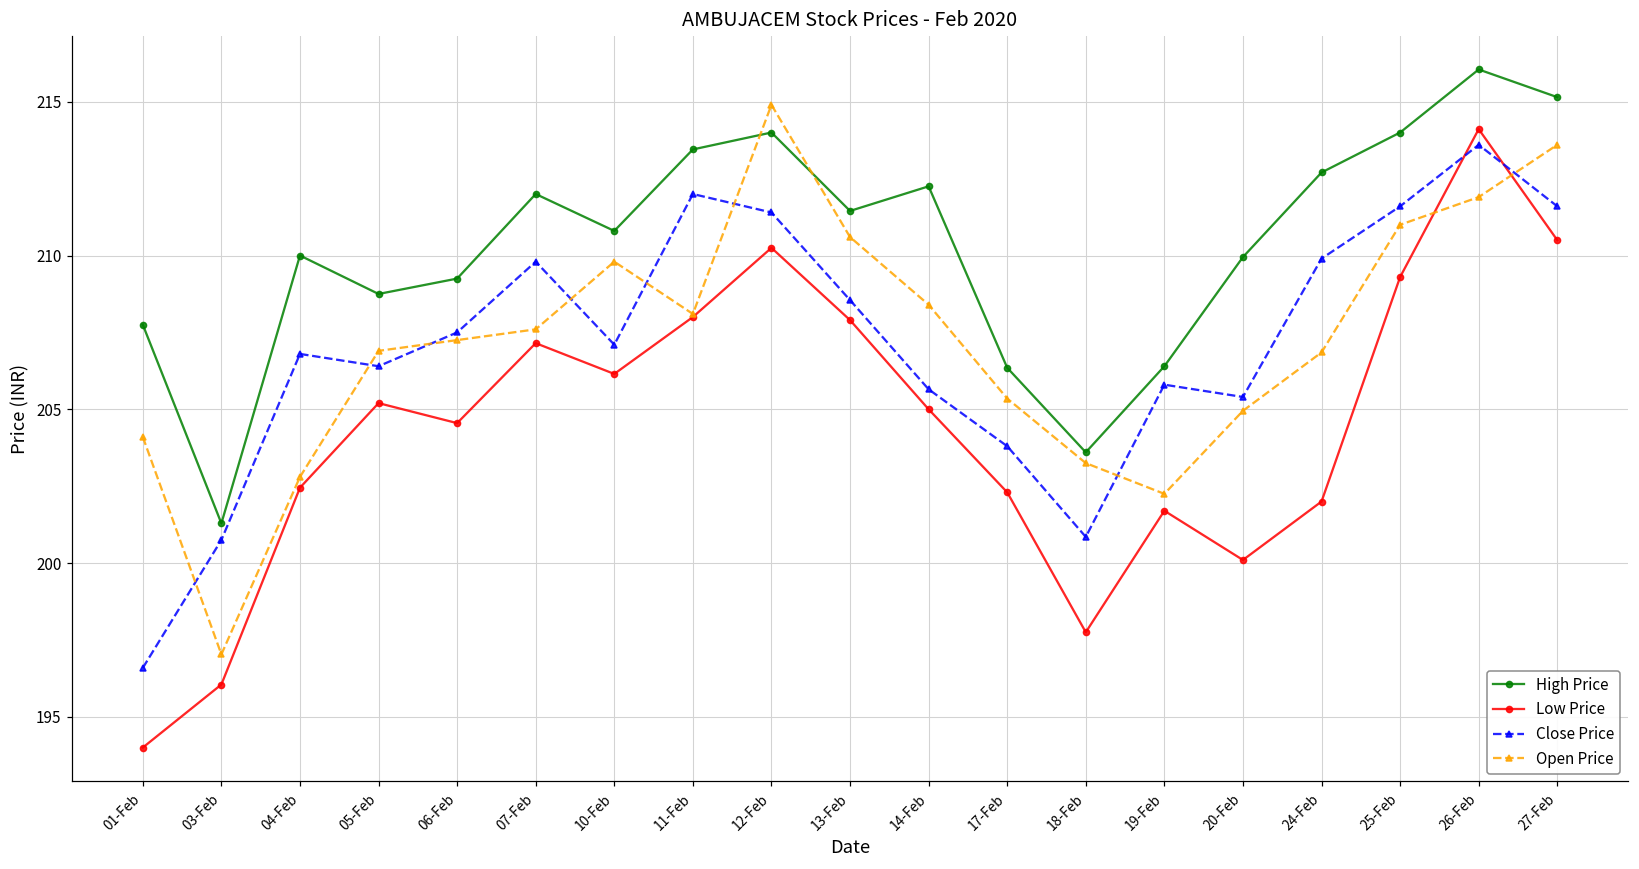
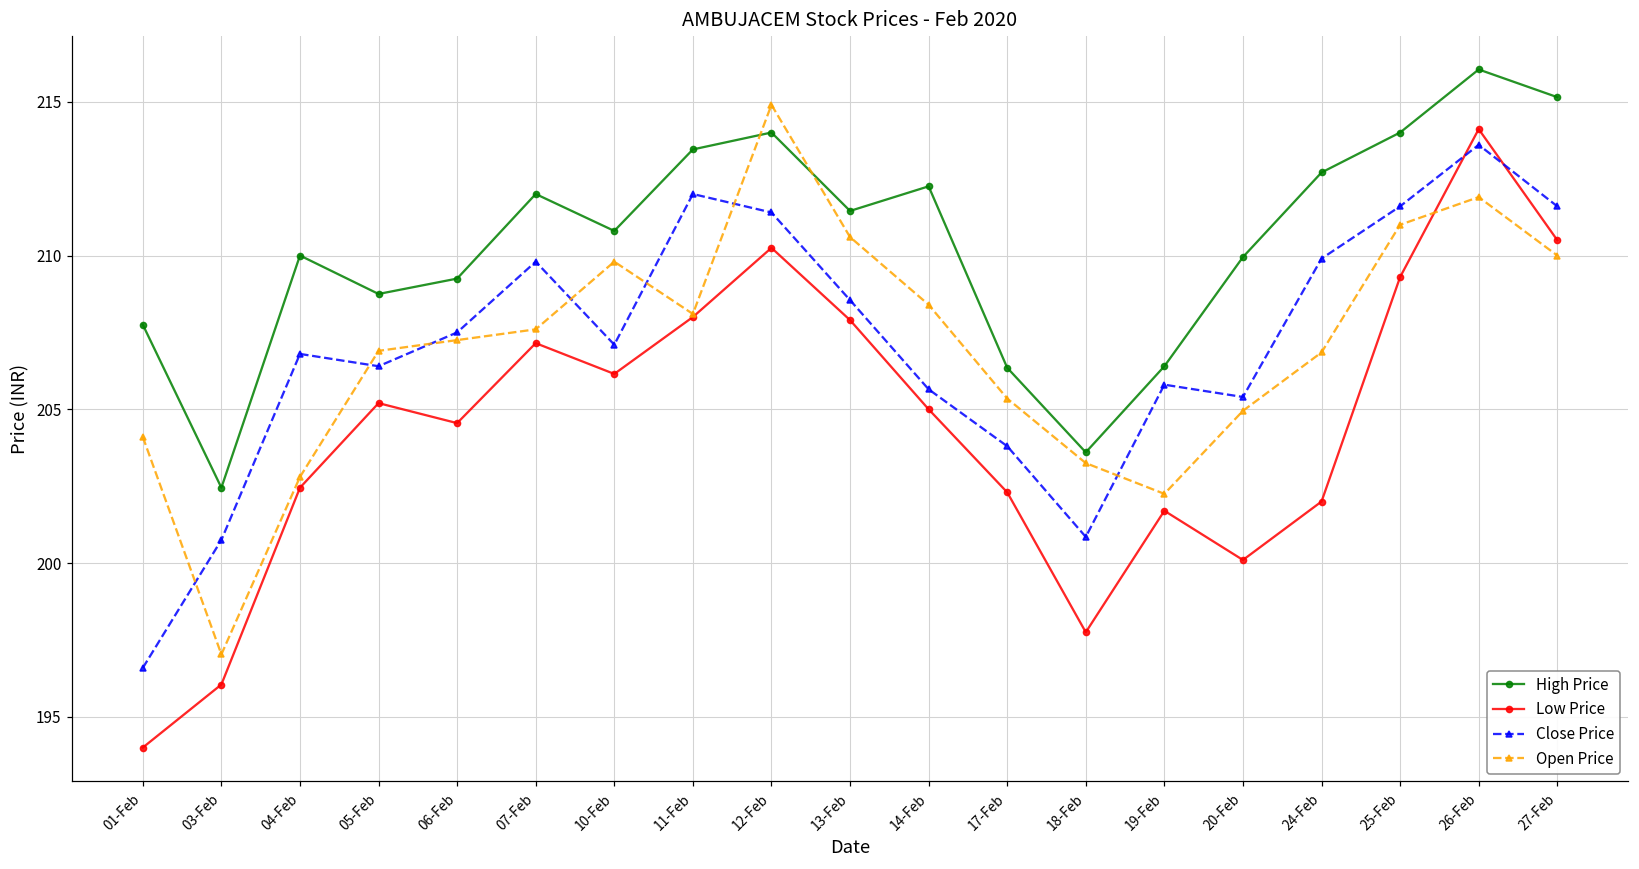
High Price, 03-Feb: 201.3 -> 202.5
Open Price, 27-Feb: 213.6 -> 210.0
